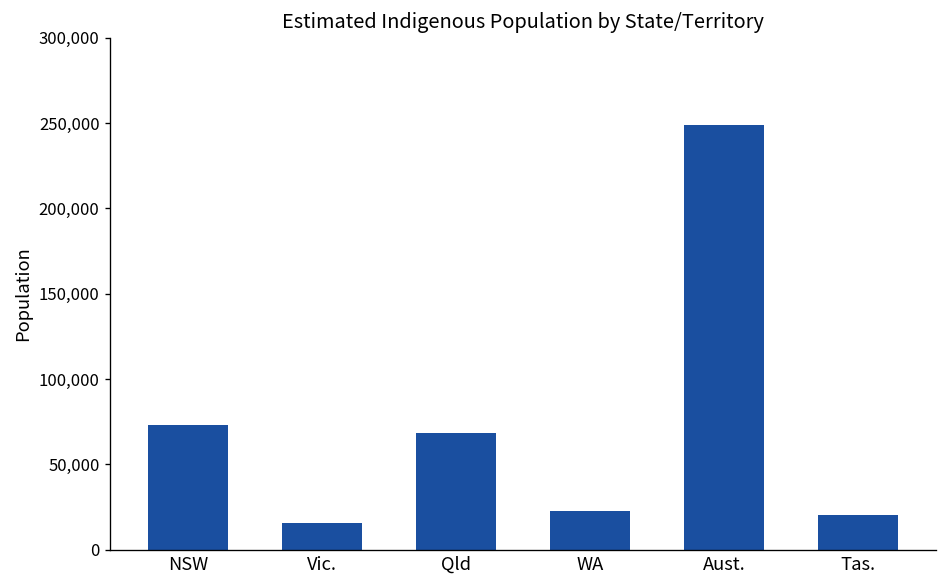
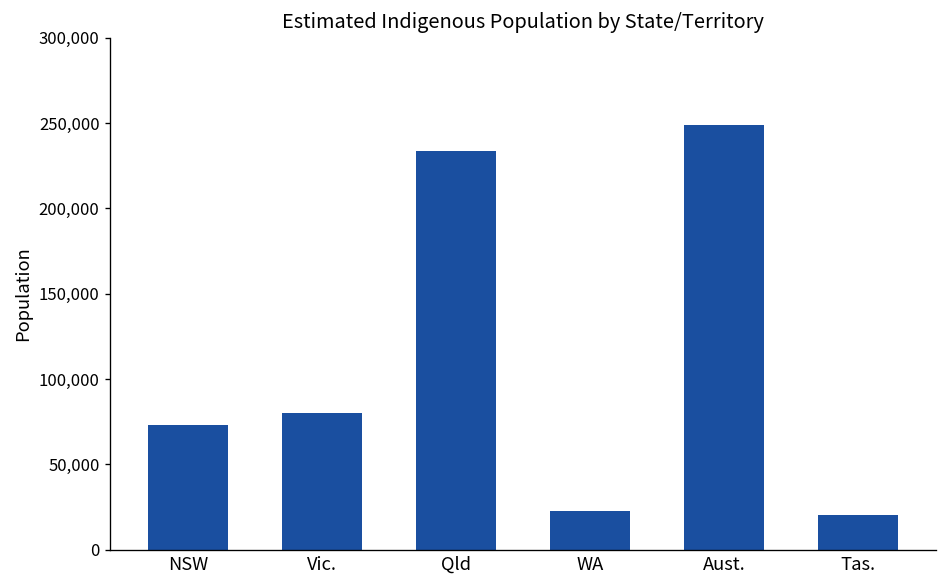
Vic.: 15,000 -> 80,000
Qld: 69,000 -> 233,000
